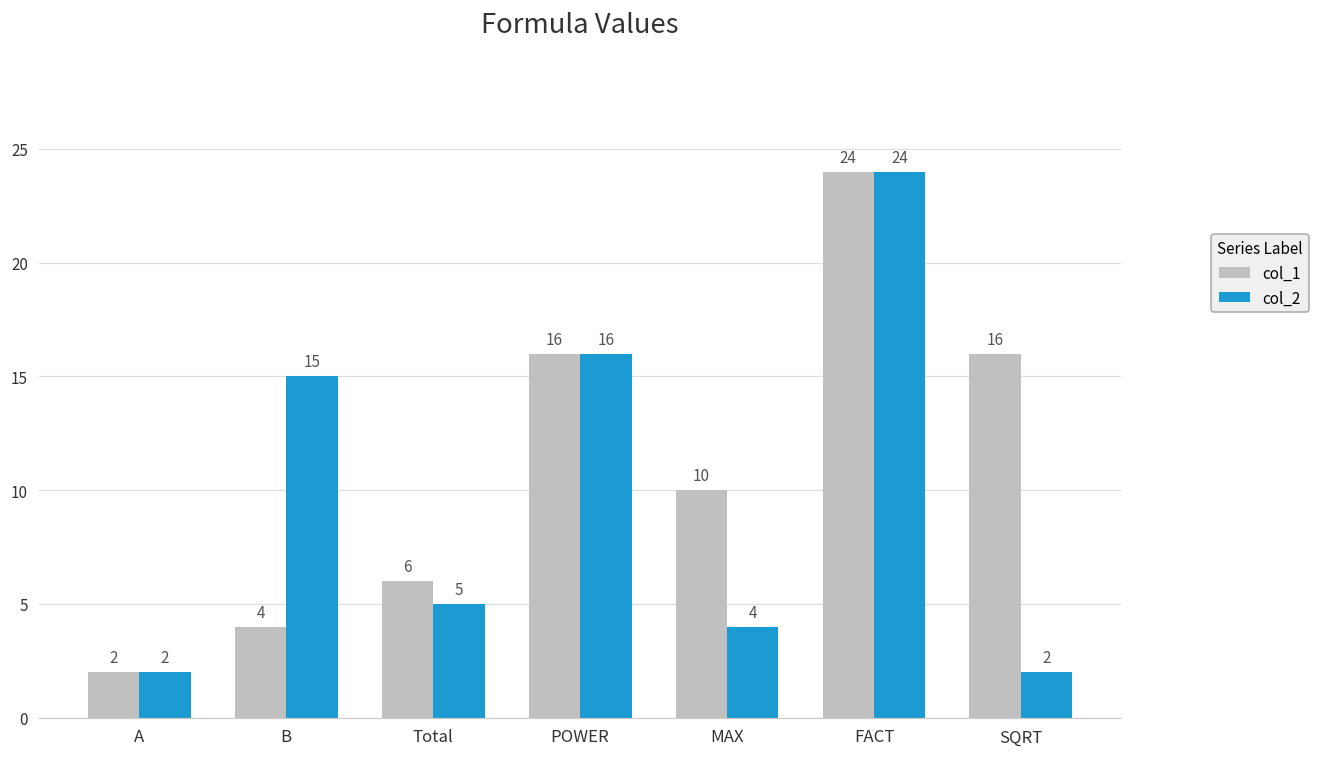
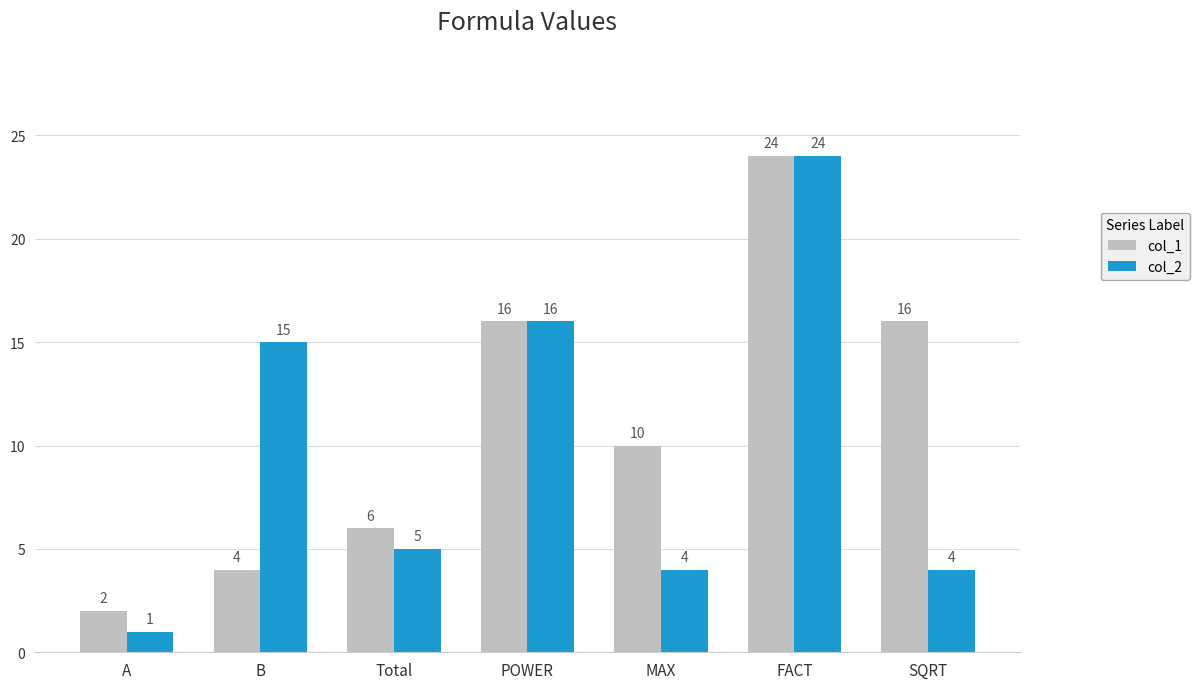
col_2, A: 2 -> 1
col_2, SQRT: 2 -> 4
